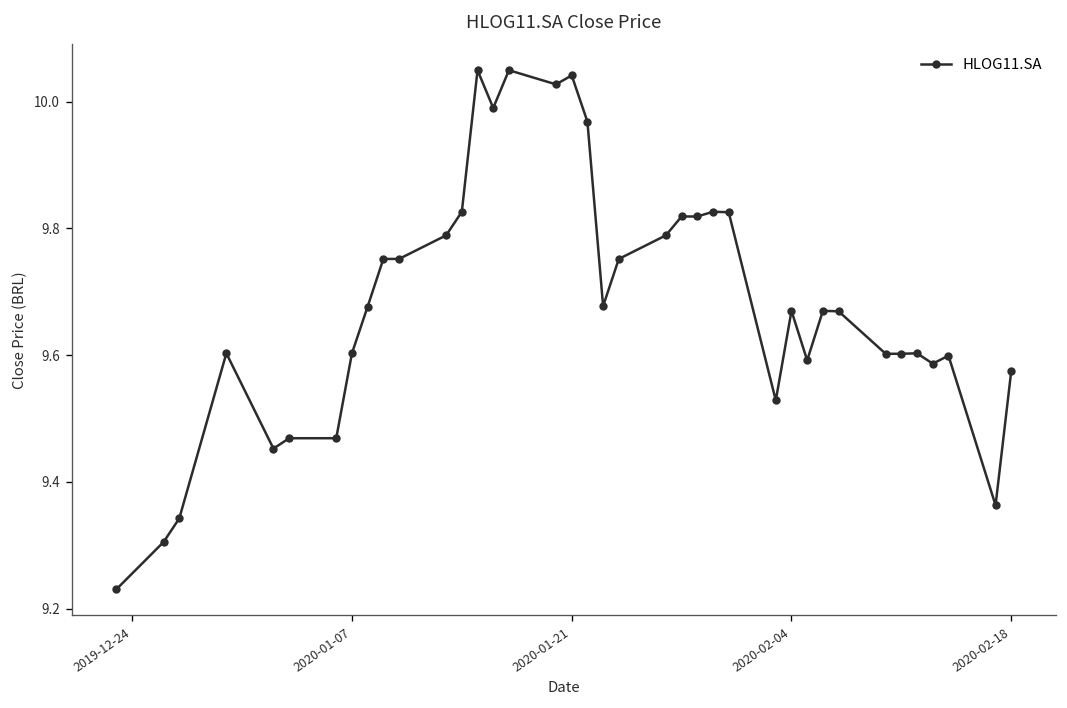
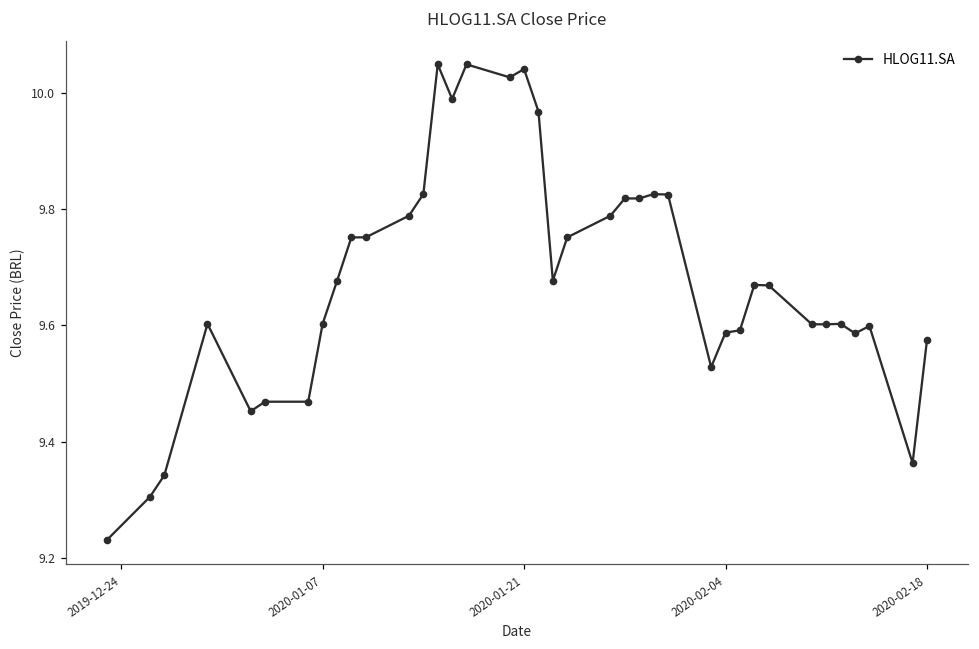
2020-02-04: 9.67 -> 9.59
